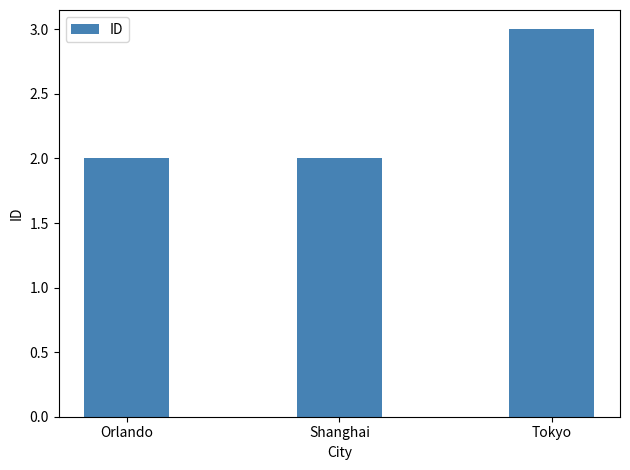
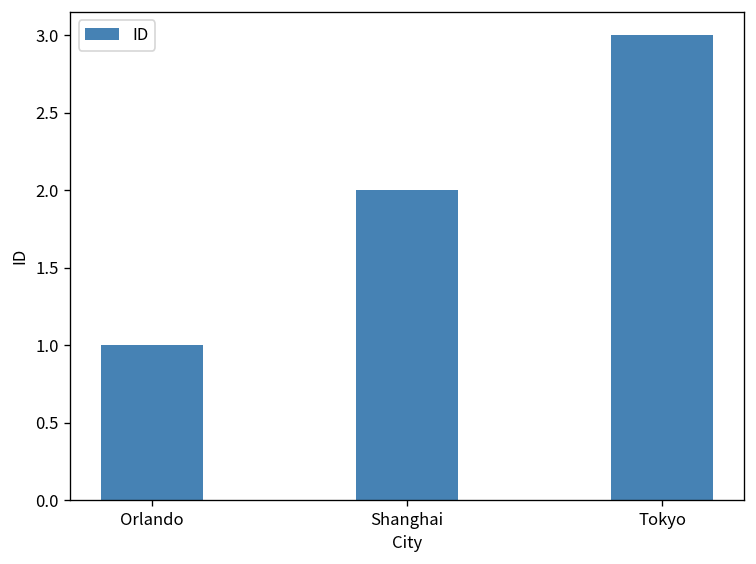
Orlando: 2 -> 1
